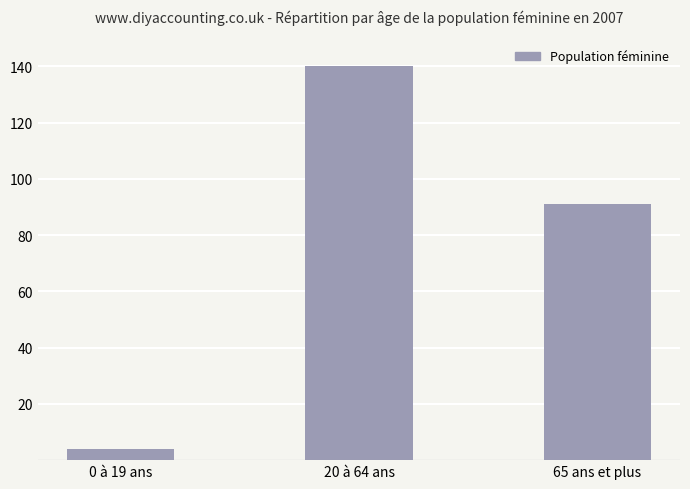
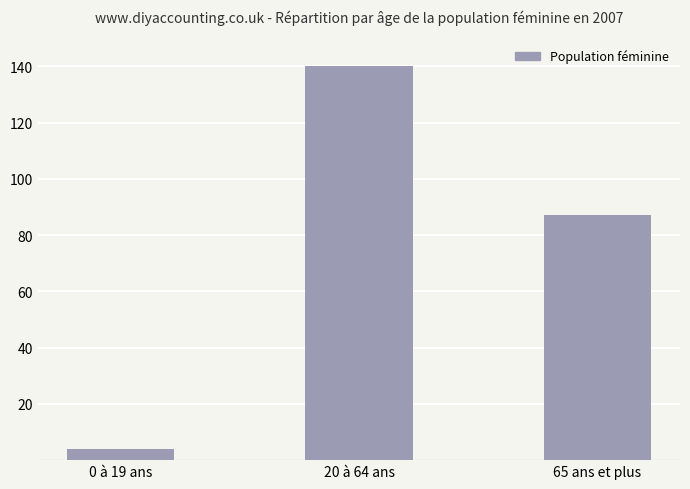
65 ans et plus: 91 -> 87
